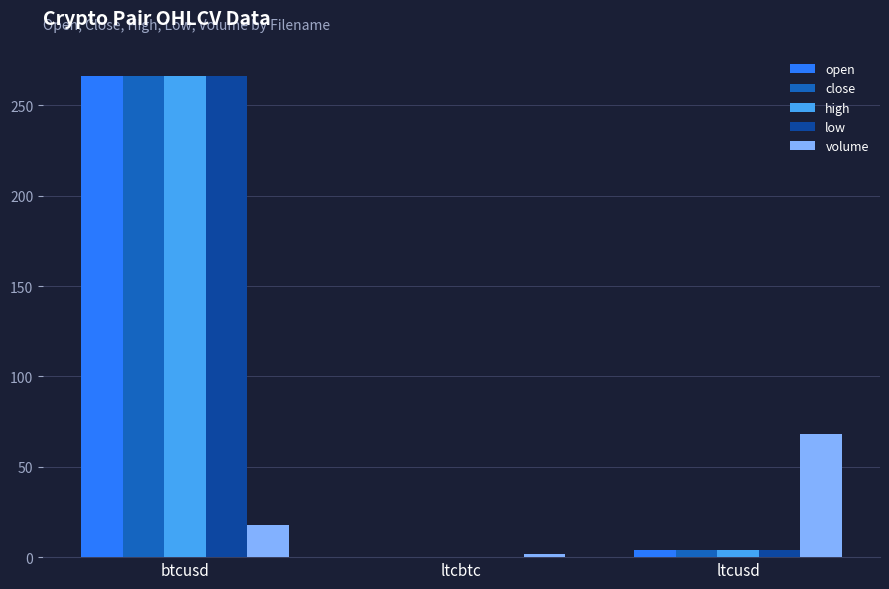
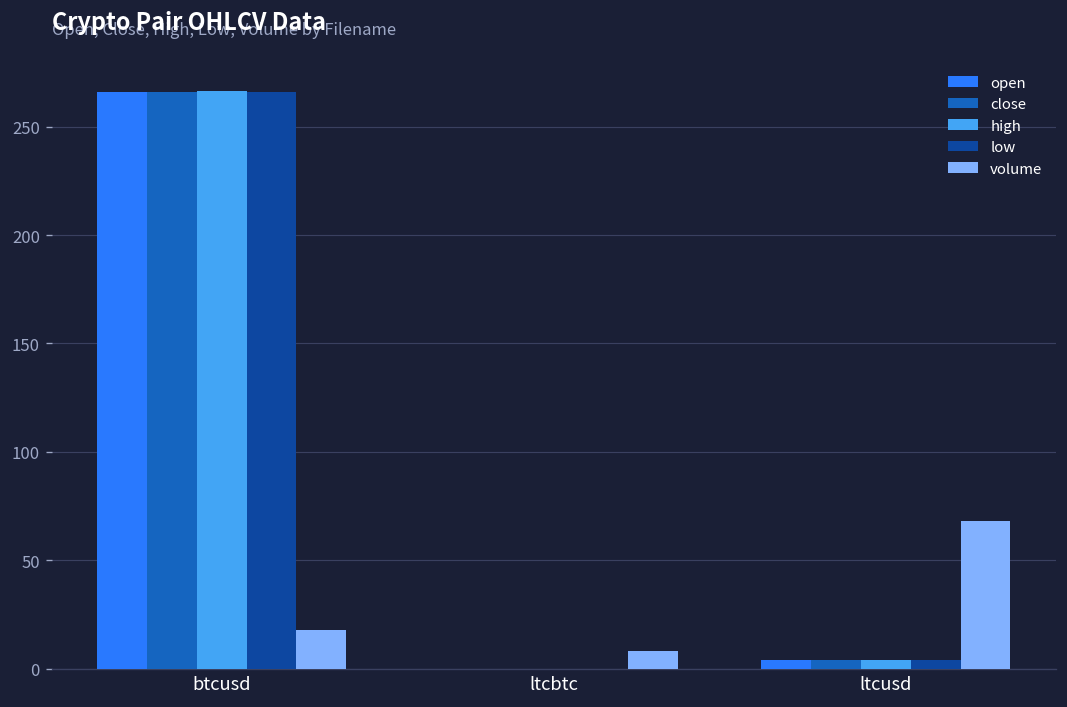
volume, ltcbtc: 2 -> 8
